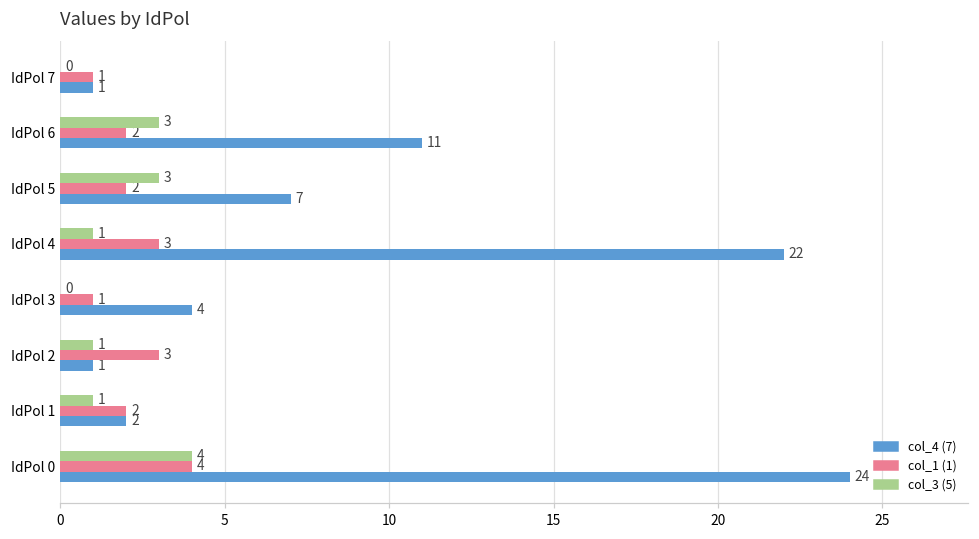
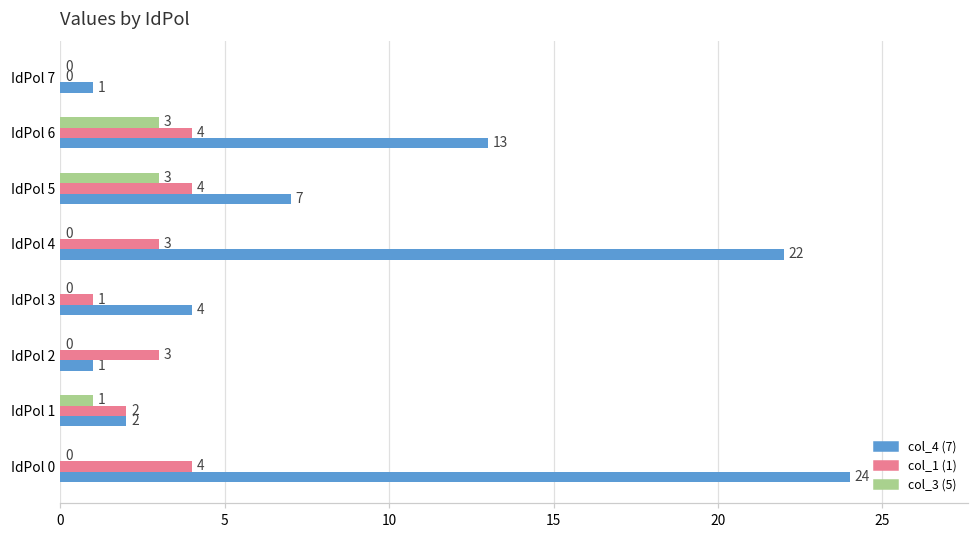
col_1 (1), IdPol 7: 1 -> 0
col_1 (1), IdPol 6: 2 -> 4
col_4 (7), IdPol 6: 11 -> 13
col_1 (1), IdPol 5: 2 -> 4
col_3 (5), IdPol 4: 1 -> 0
col_3 (5), IdPol 2: 1 -> 0
col_3 (5), IdPol 0: 4 -> 0
